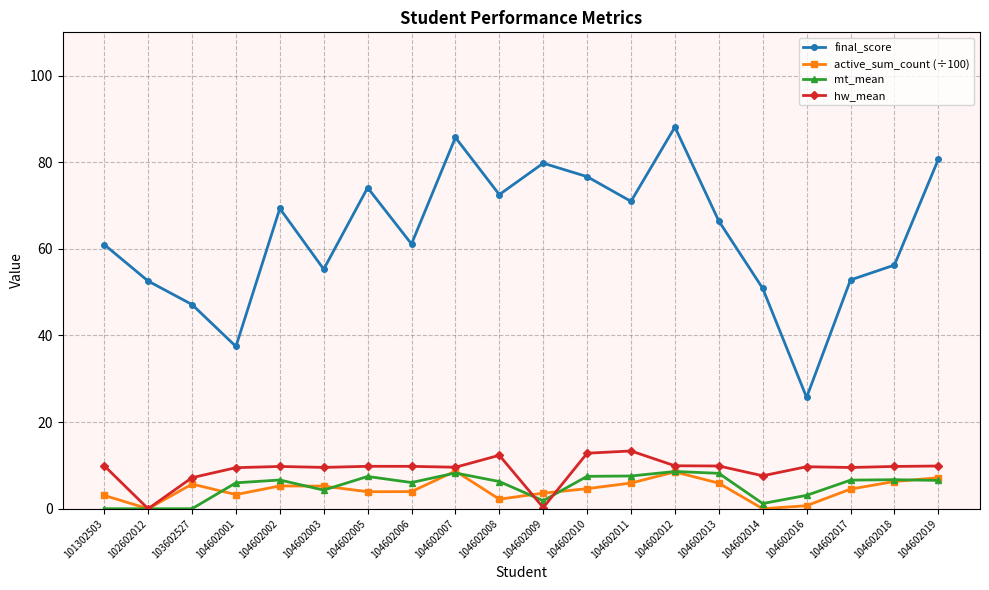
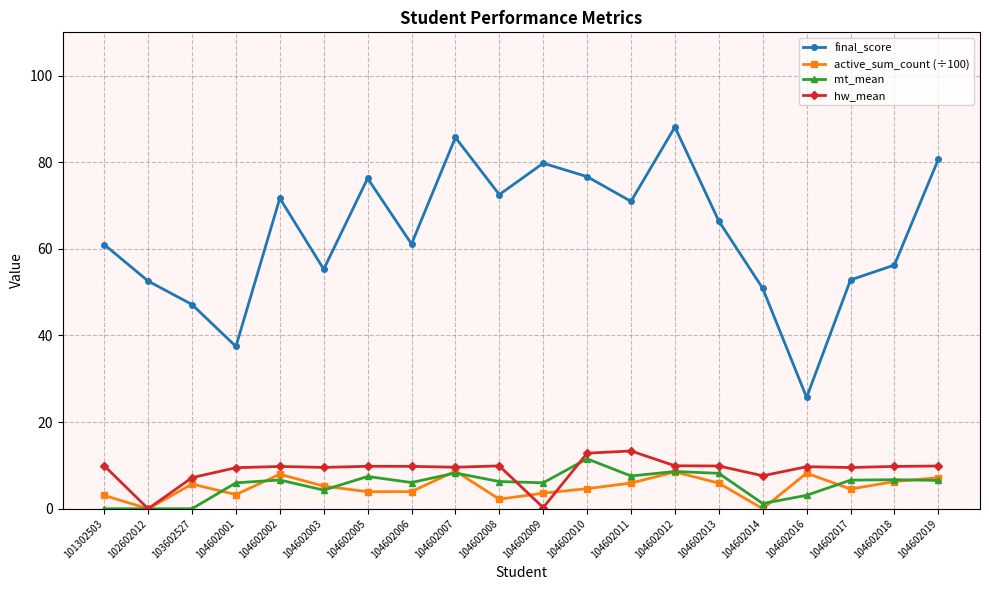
final_score, 104602002: 69 -> 72
active_sum_count (÷100), 104602002: 5 -> 8
final_score, 104602005: 74 -> 76
hw_mean, 104602008: 12 -> 10
mt_mean, 104602009: 2 -> 6
mt_mean, 104602010: 7 -> 12
active_sum_count (÷100), 104602016: 1 -> 8
